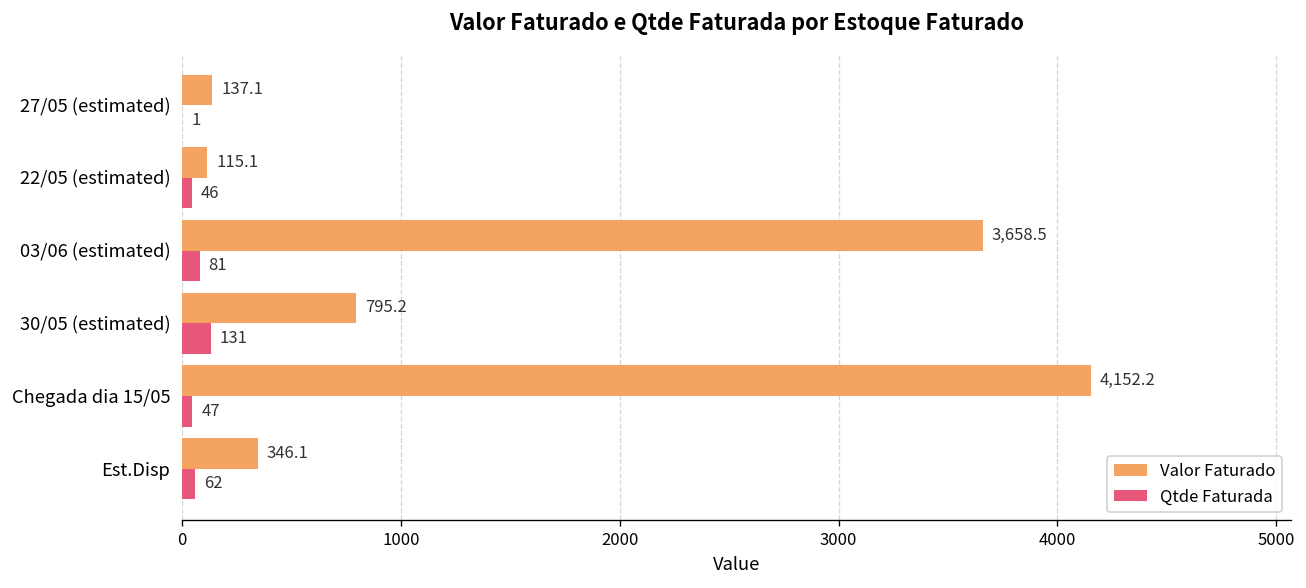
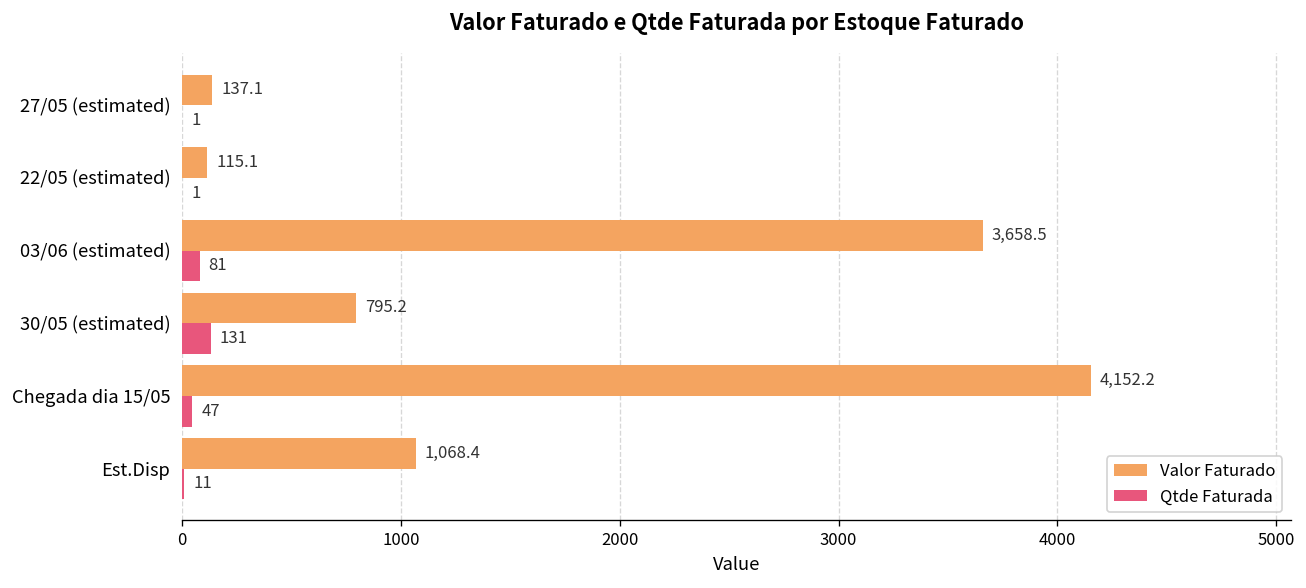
Qtde Faturada, 22/05 (estimated): 46 -> 1
Valor Faturado, Est.Disp: 346.1 -> 1,068.4
Qtde Faturada, Est.Disp: 62 -> 11
